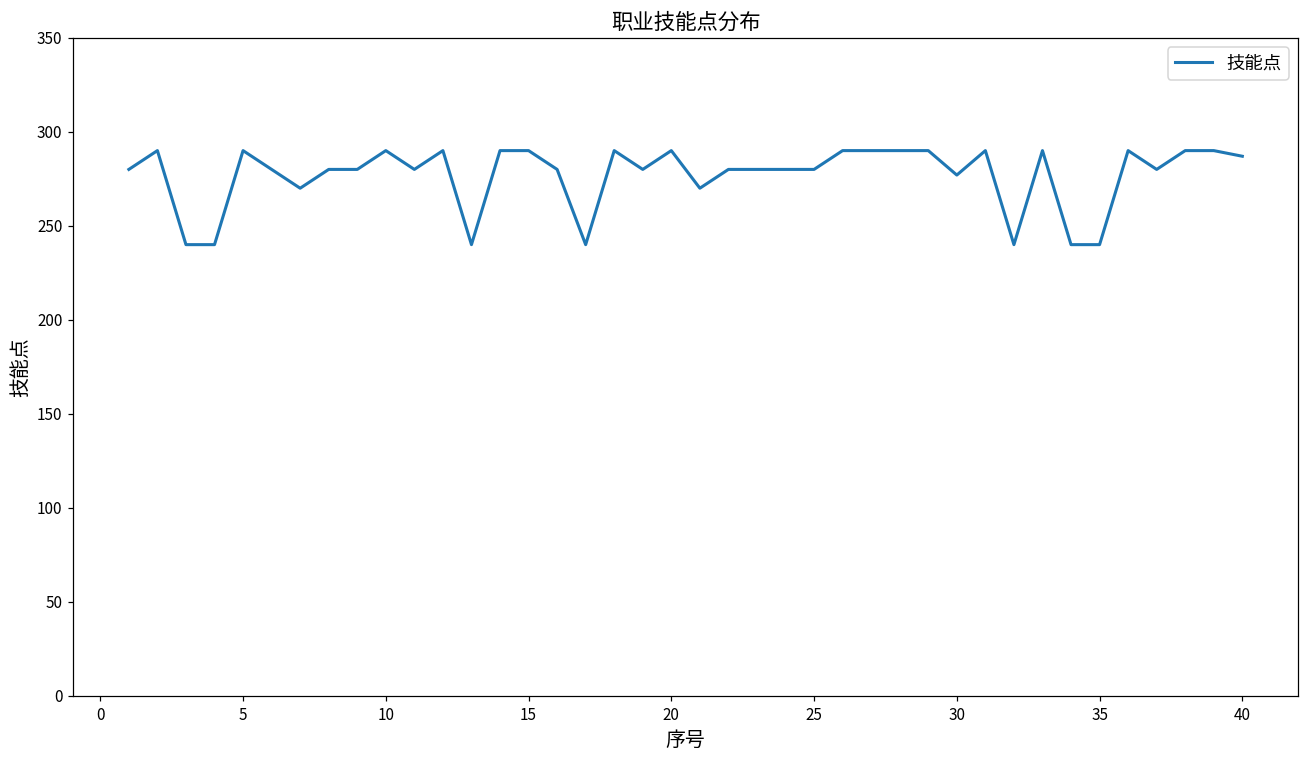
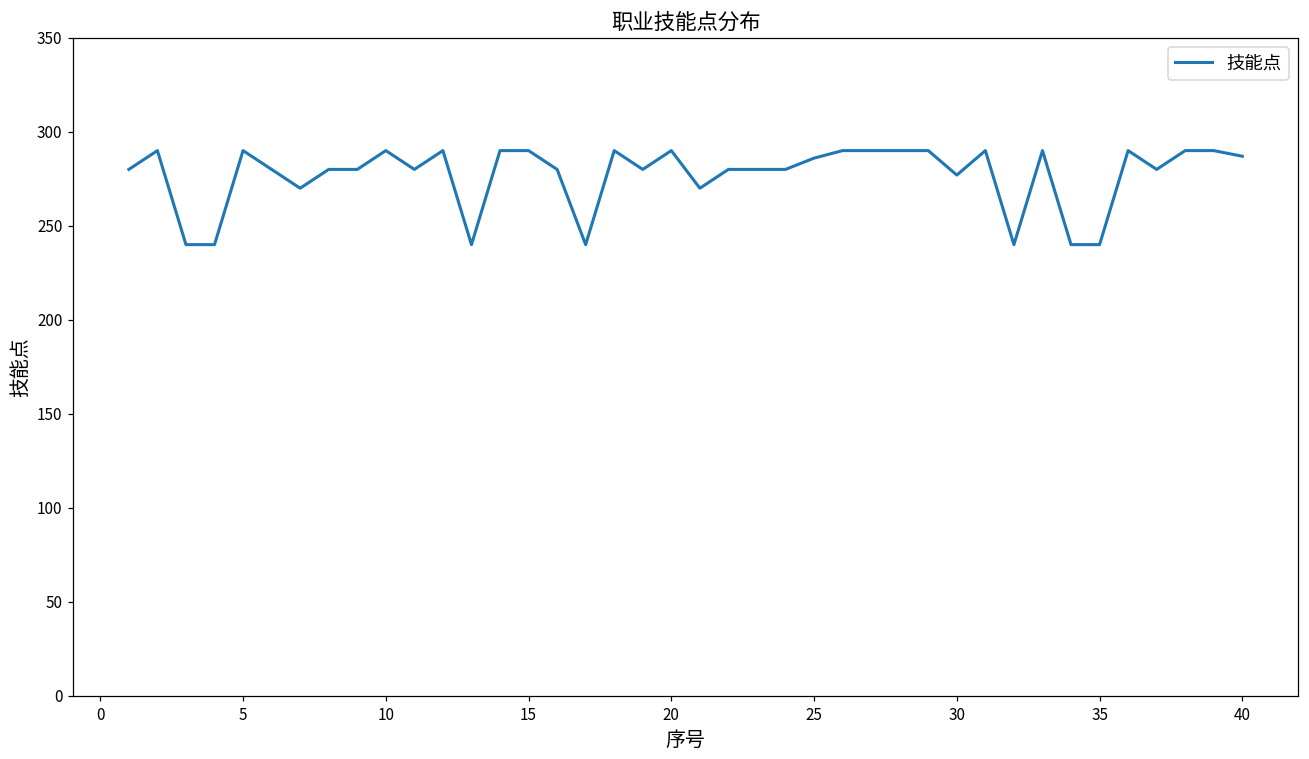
25: 280 -> 286
